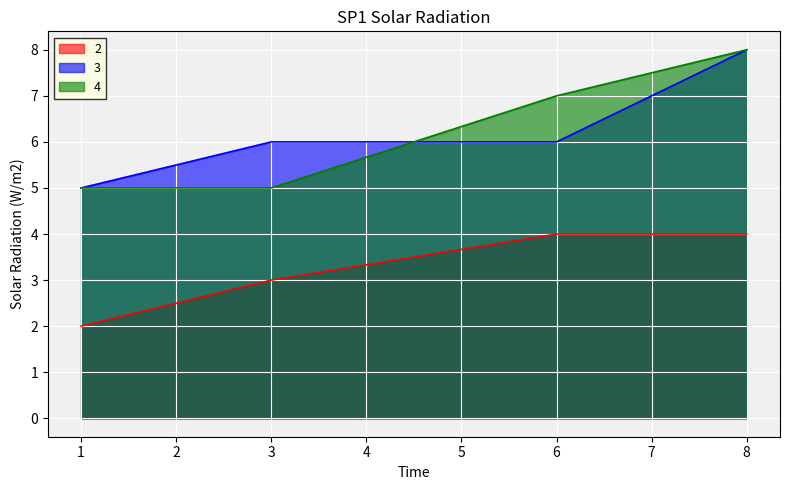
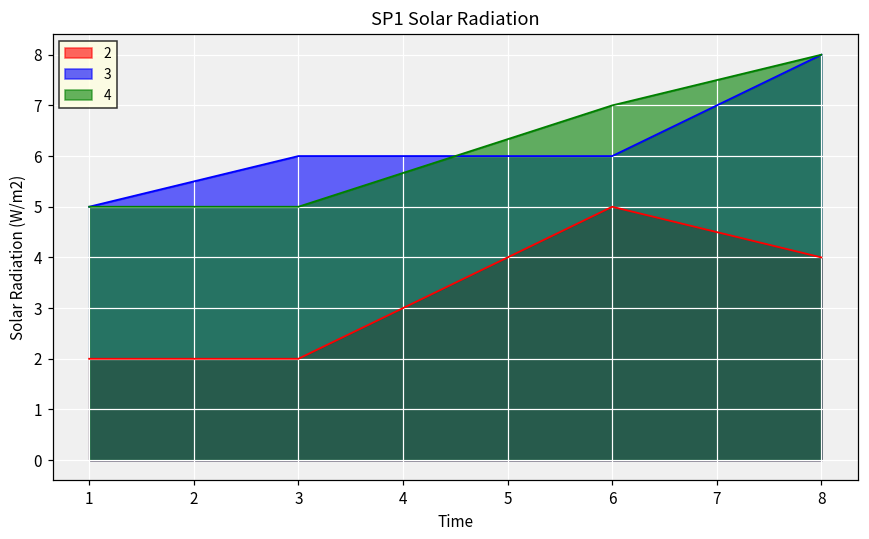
2, 3: 3 -> 2
2, 6: 4 -> 5
